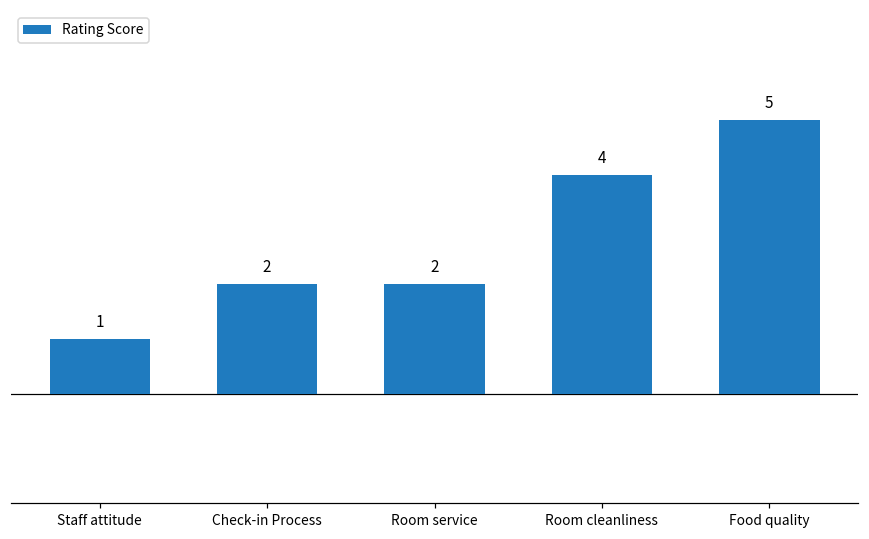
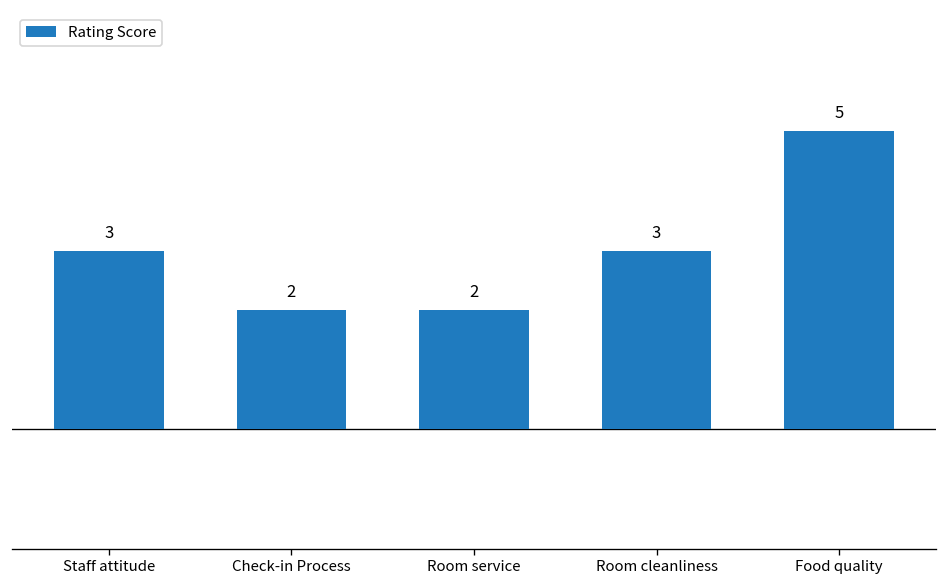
Staff attitude: 1 -> 3
Room cleanliness: 4 -> 3
